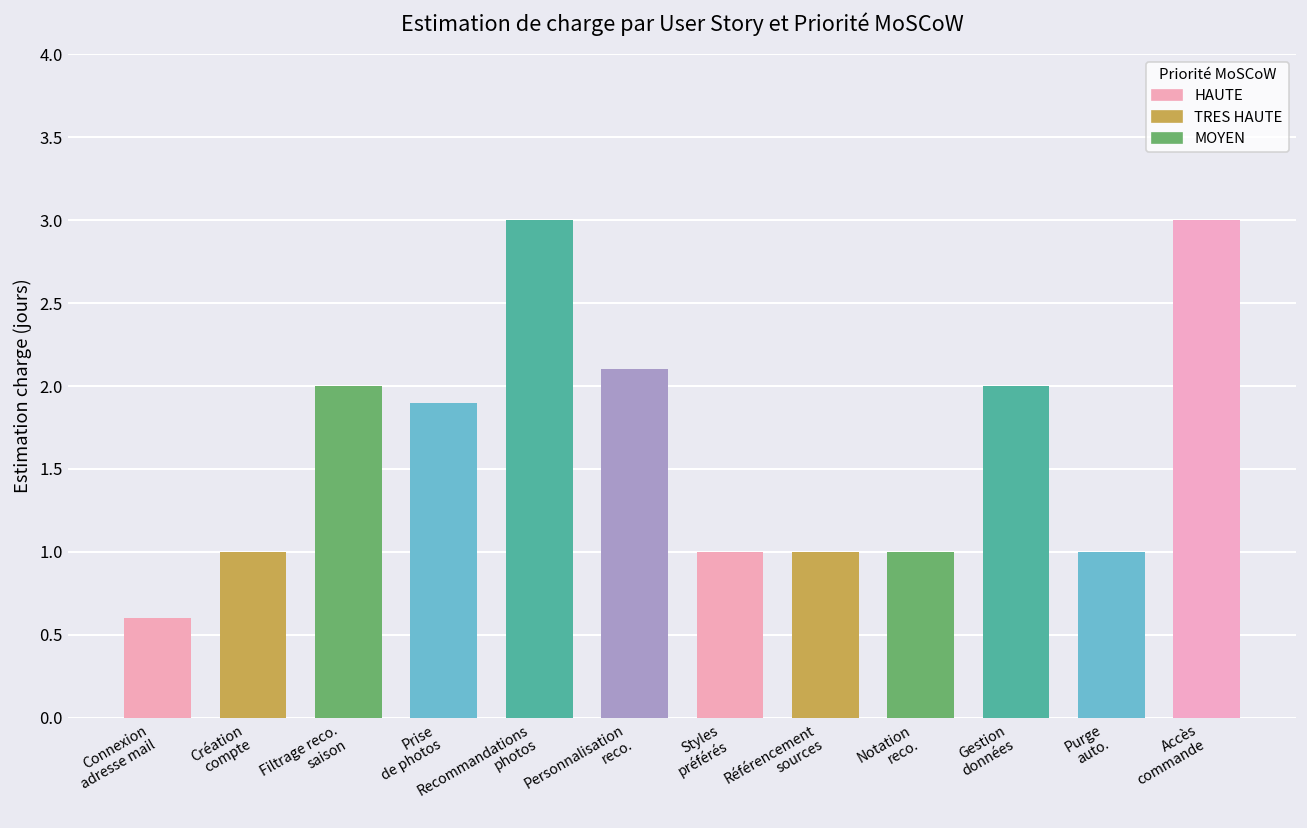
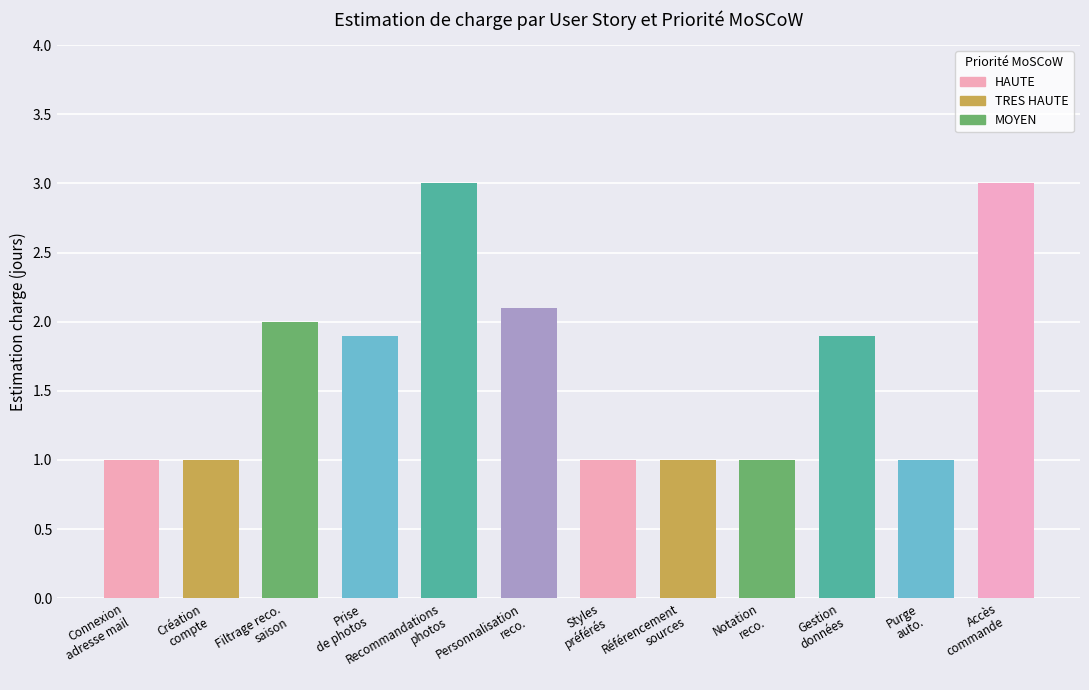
Connexion adresse mail: 0.6 -> 1.0
Gestion données: 2.0 -> 1.9
